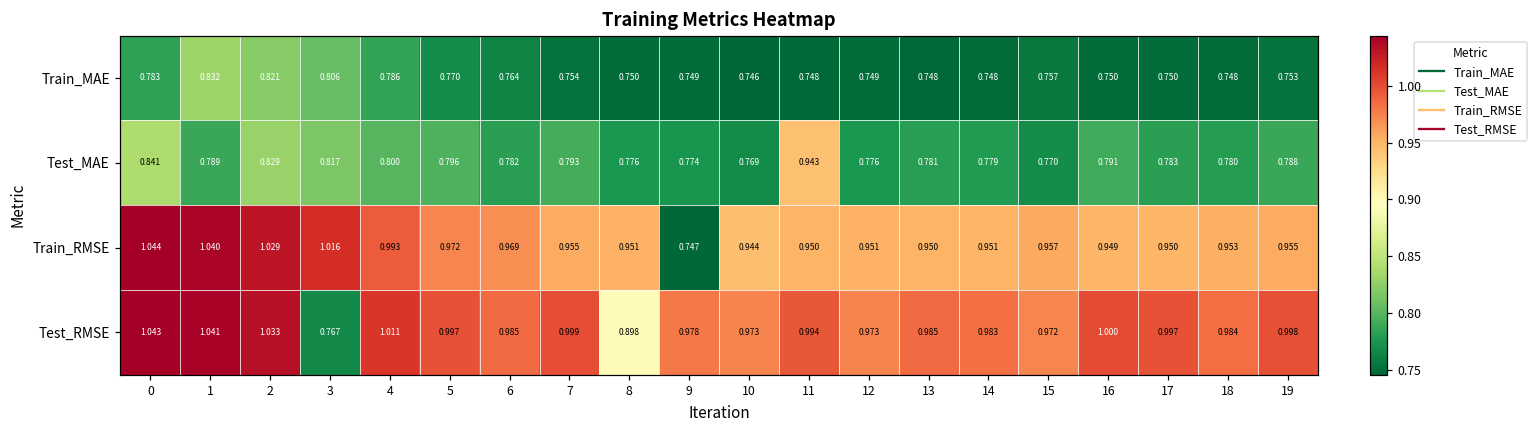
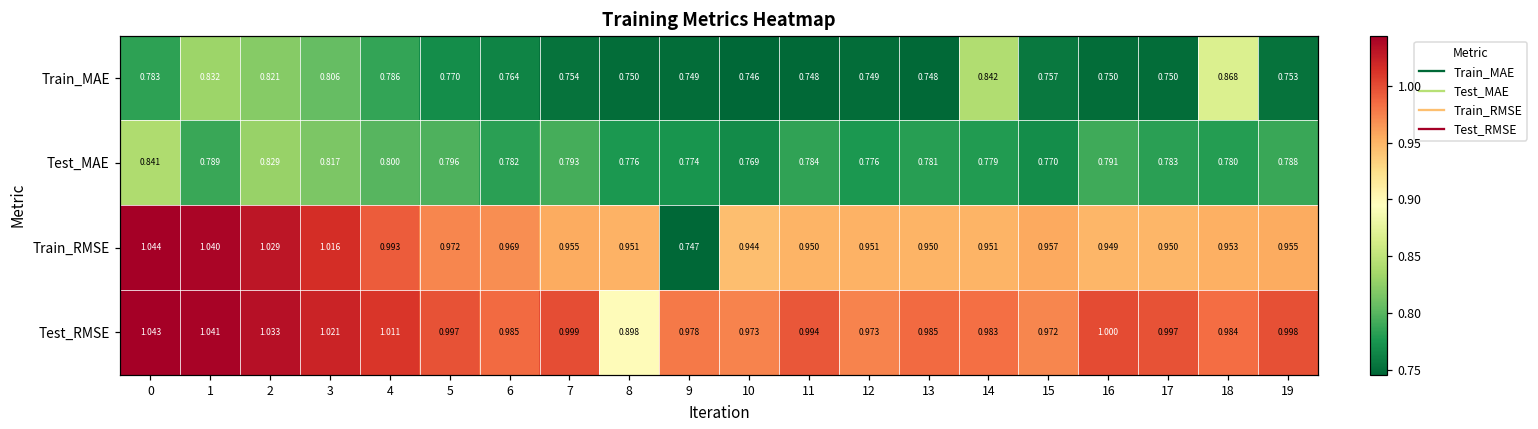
Train_MAE, 14: 0.748 -> 0.842
Train_MAE, 18: 0.748 -> 0.868
Test_MAE, 11: 0.943 -> 0.784
Test_RMSE, 3: 0.767 -> 1.021
